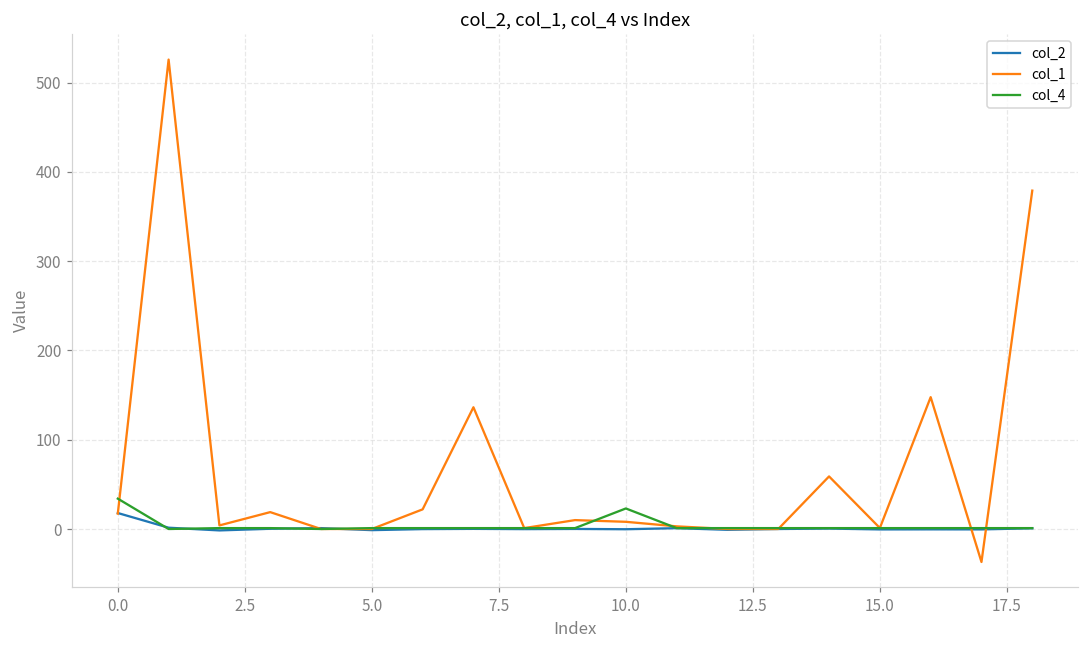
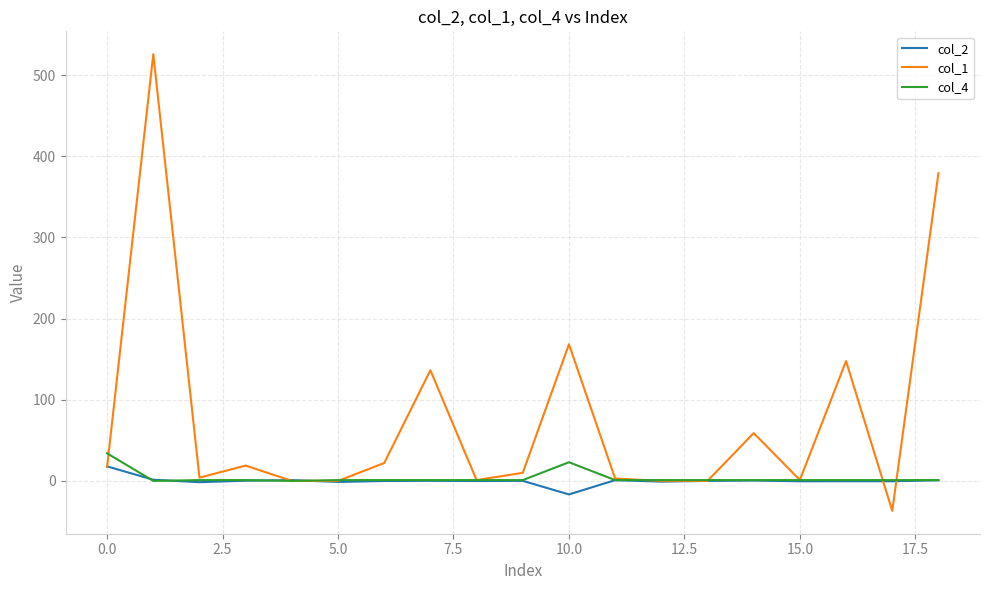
col_2, 10.0: 0 -> -20
col_1, 10.0: 10 -> 170
